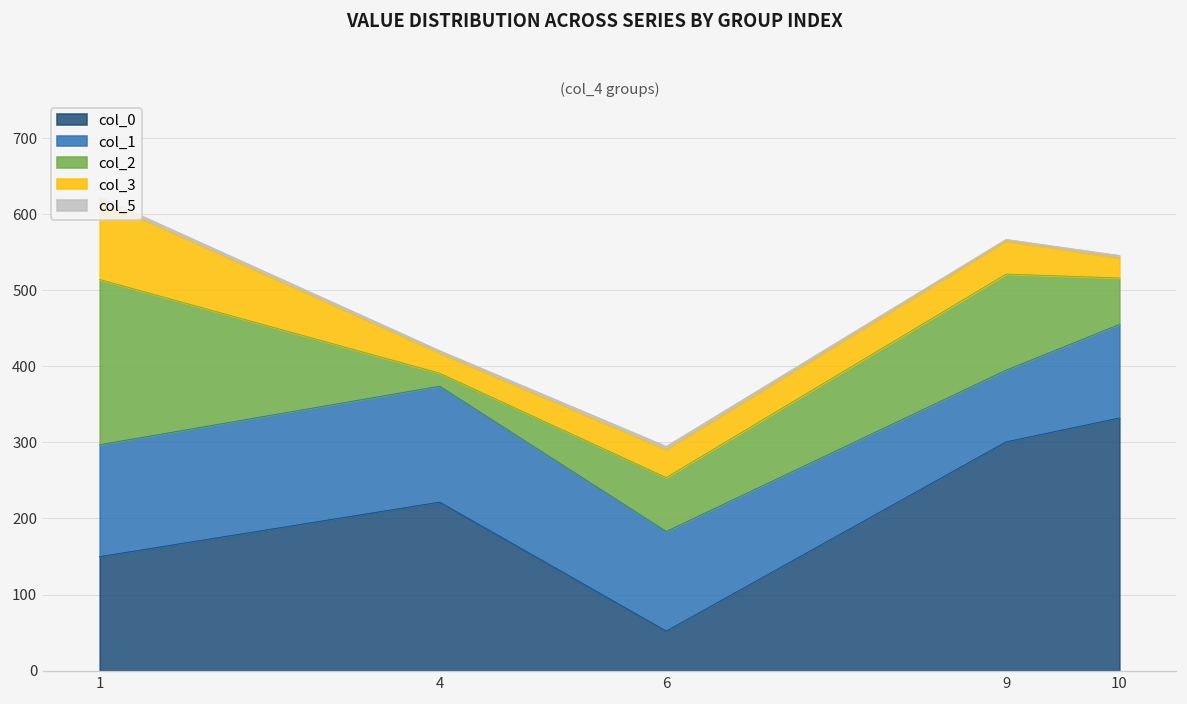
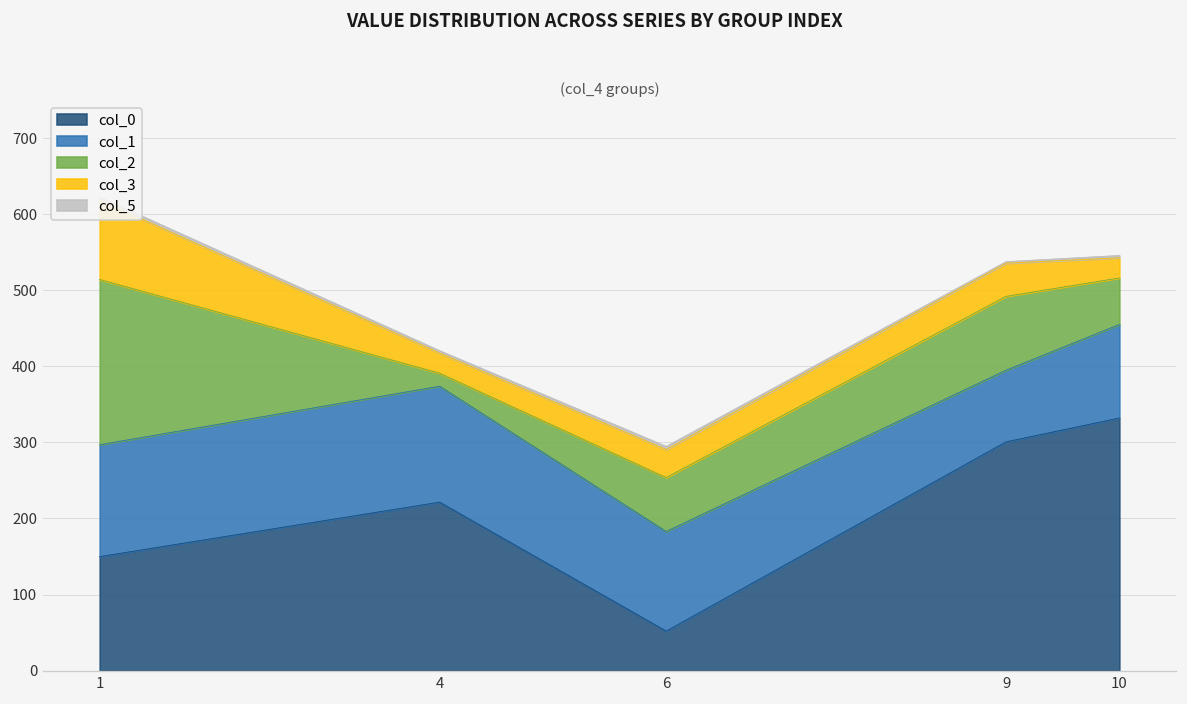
col_2, 9: 130 -> 100
